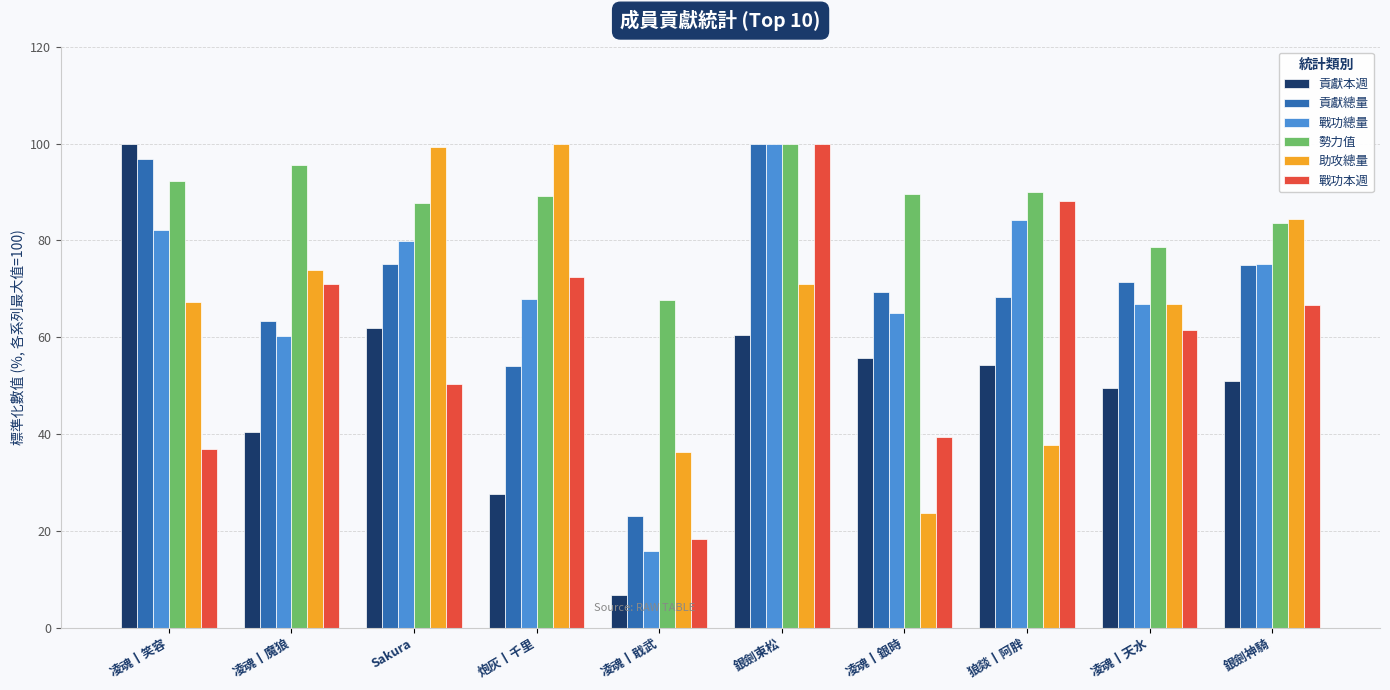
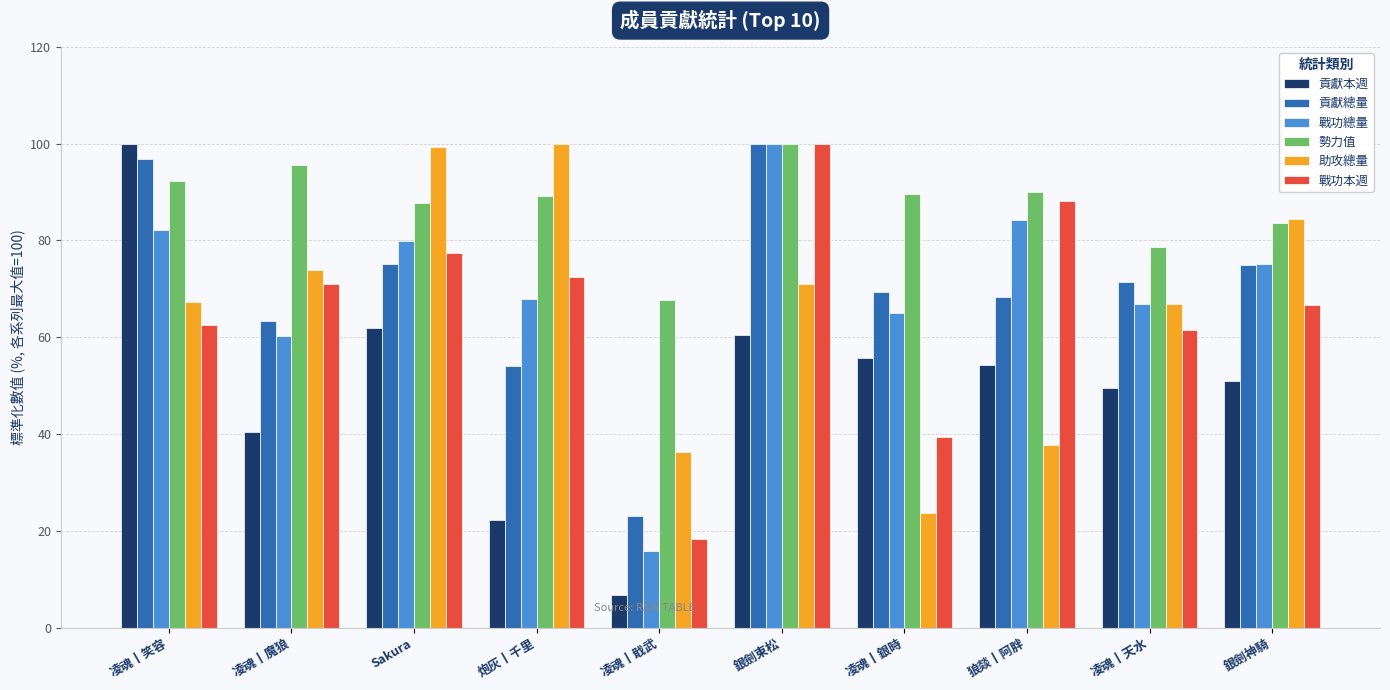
戰功本週, 凌魂丨笑容: 37 -> 62
戰功本週, Sakura: 50 -> 77
貢獻本週, 炮灰丨千里: 28 -> 22
